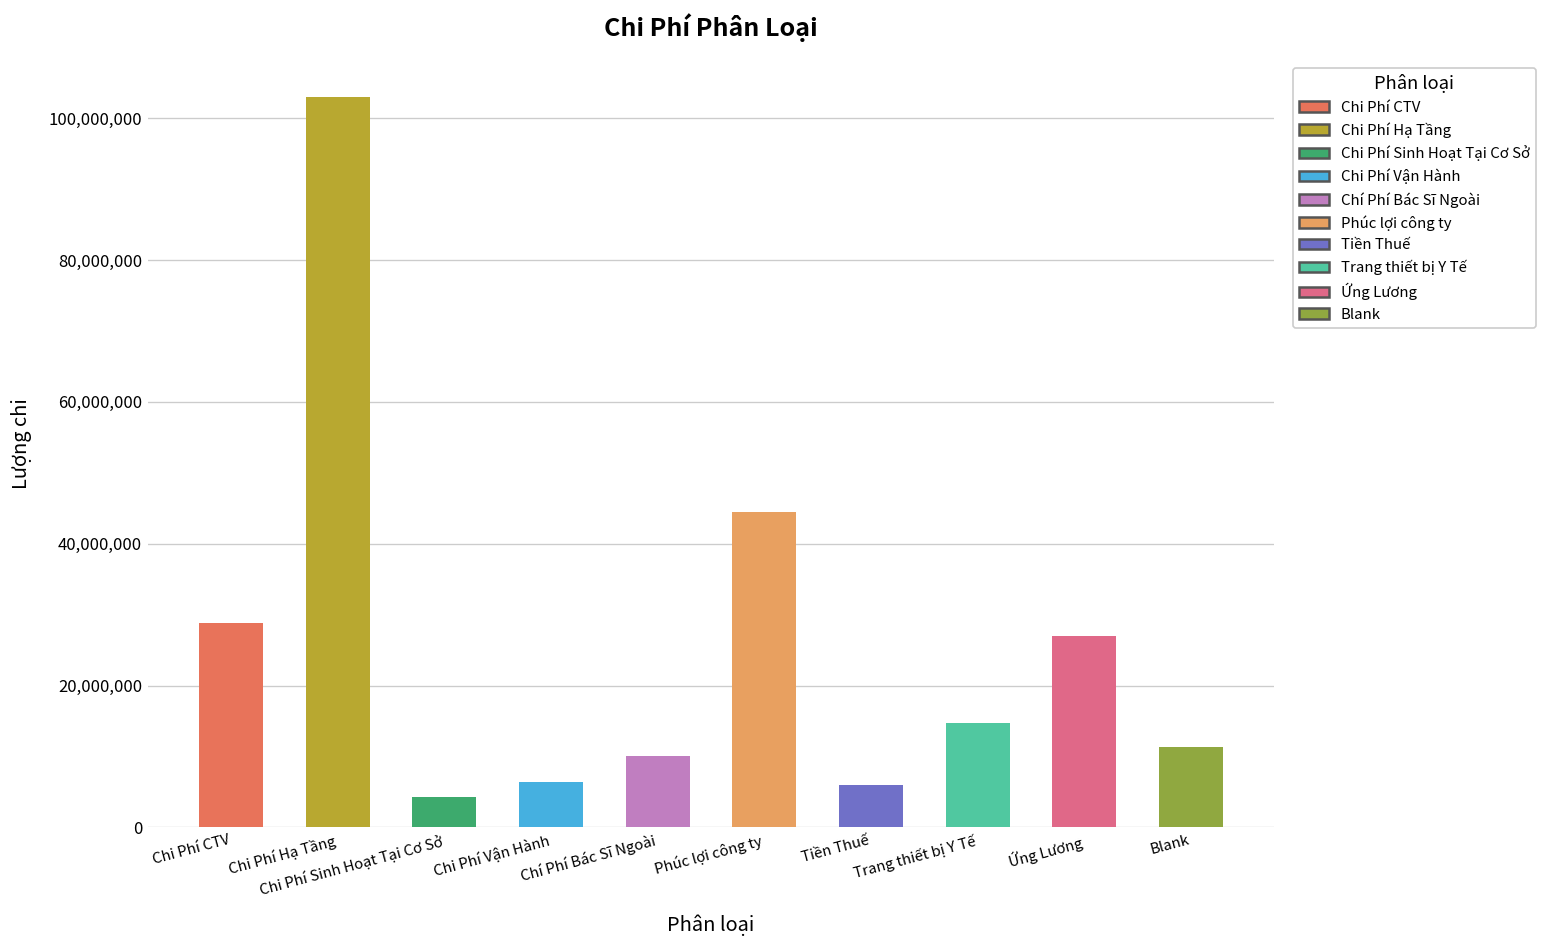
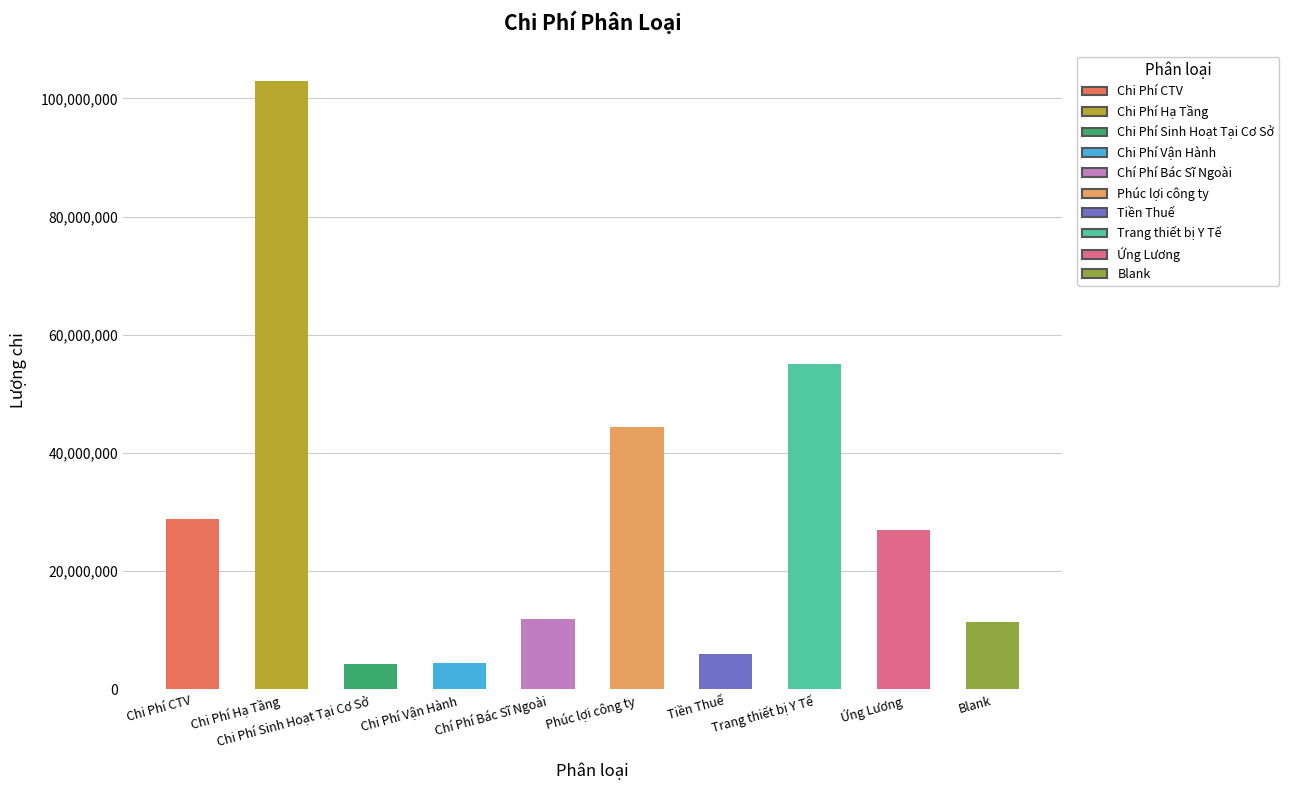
Chi Phí Vận Hành, Chi Phí Vận Hành: 6,000,000 -> 4,000,000
Chí Phí Bác Sĩ Ngoài, Chí Phí Bác Sĩ Ngoài: 10,000,000 -> 12,000,000
Trang thiết bị Y Tế, Trang thiết bị Y Tế: 15,000,000 -> 55,000,000
